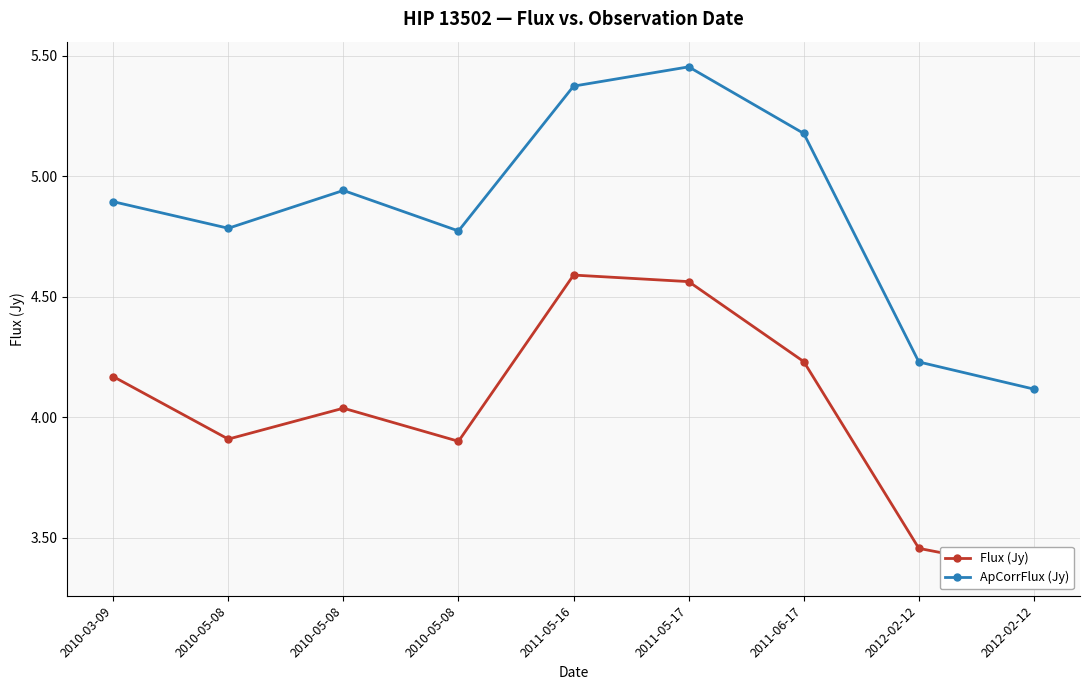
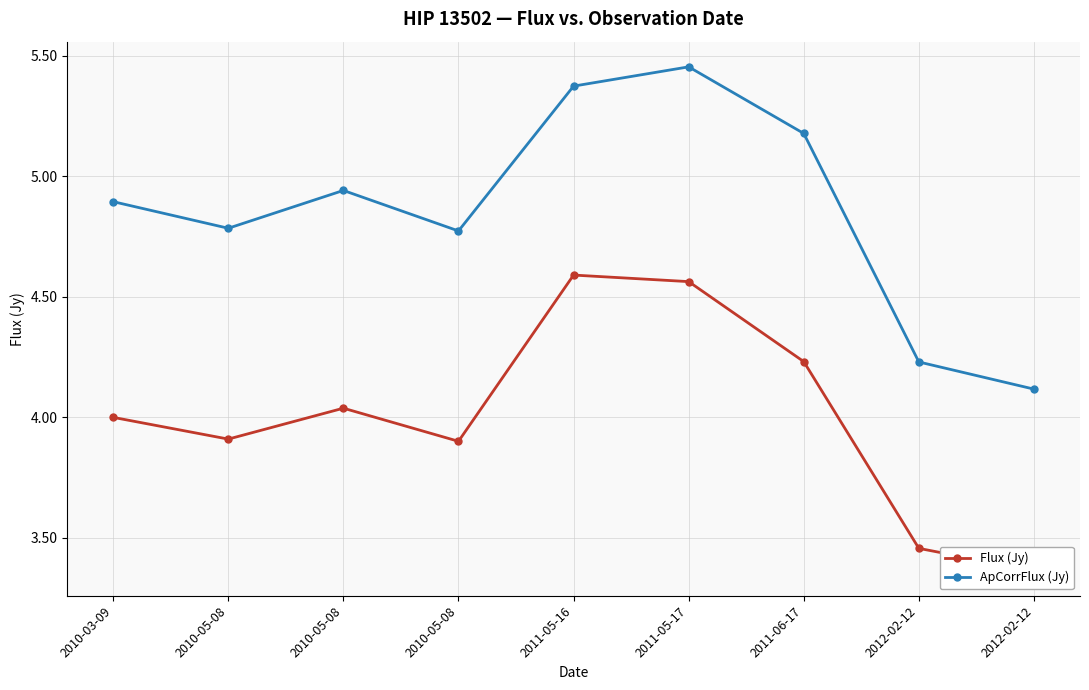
Flux (Jy), 2010-03-09: 4.17 -> 4.00
